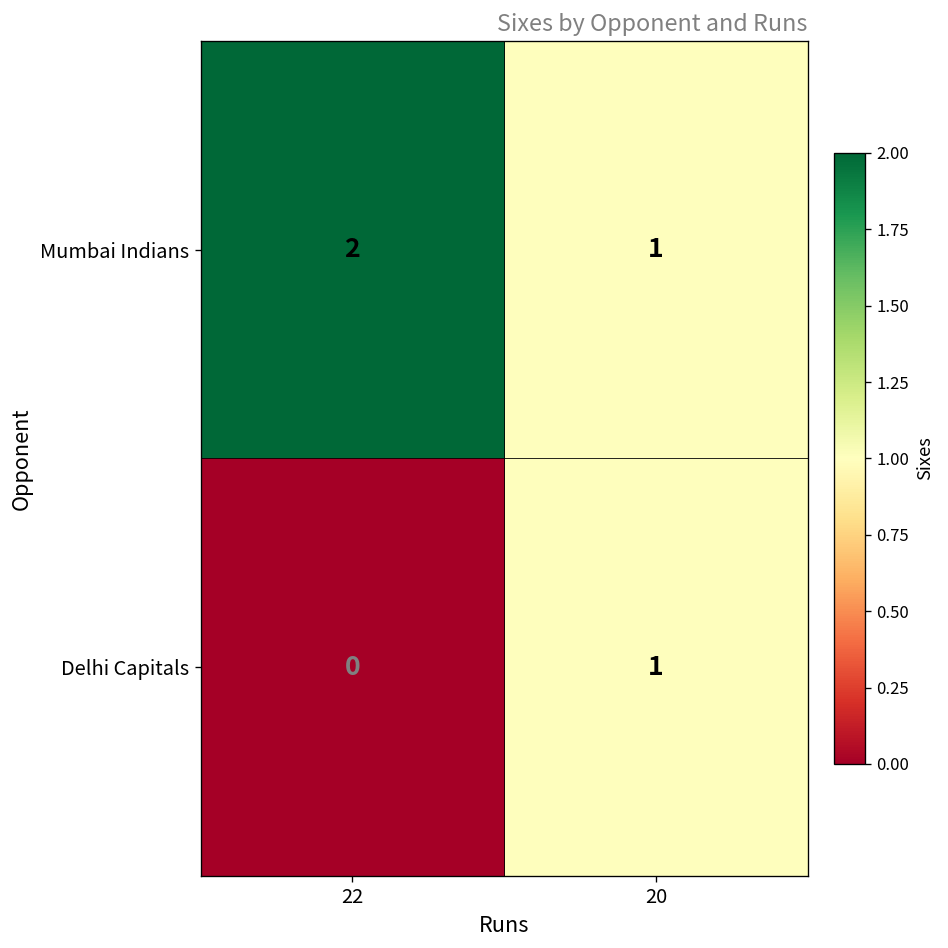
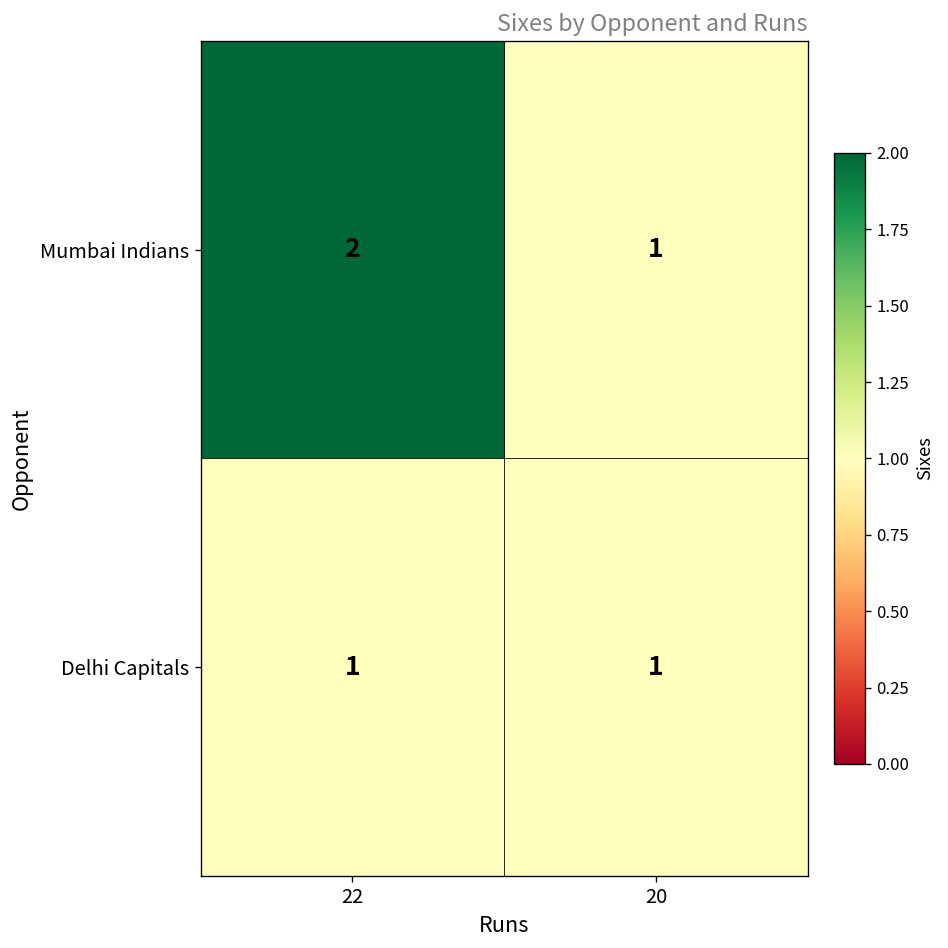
Delhi Capitals, 22: 0 -> 1
